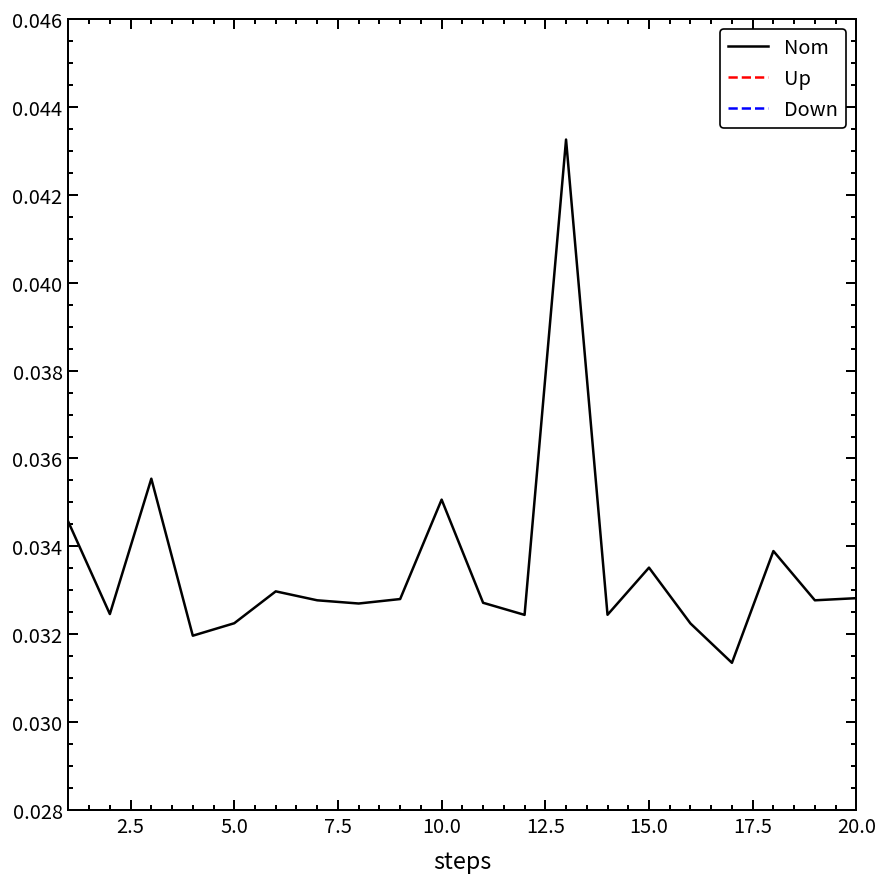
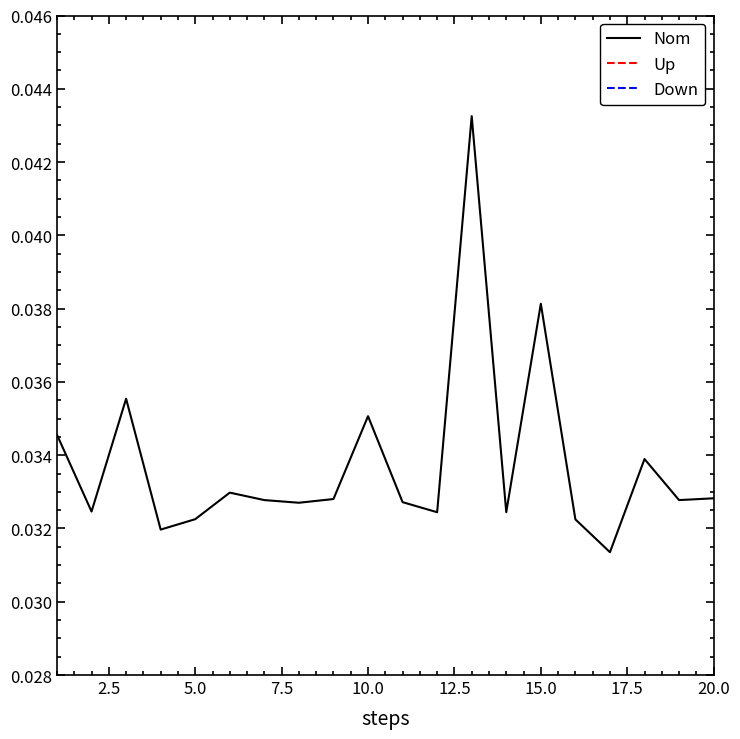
Nom, 15.0: 0.0335 -> 0.0381
